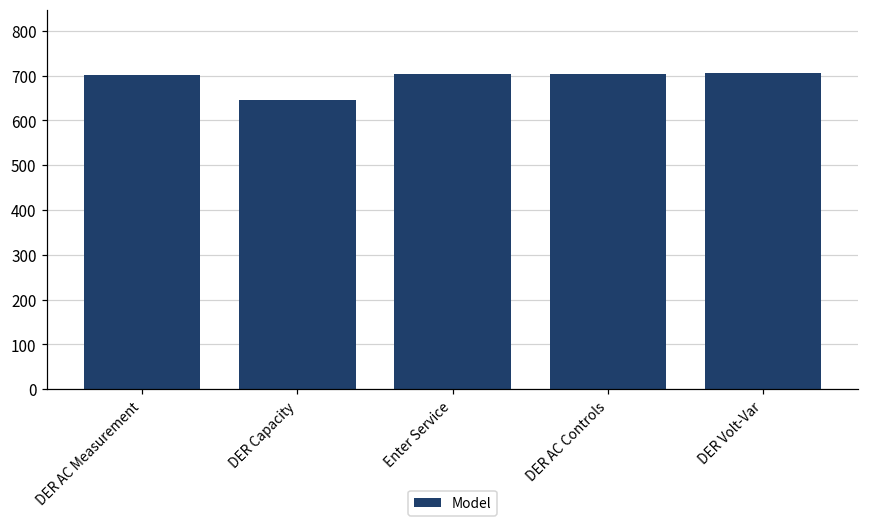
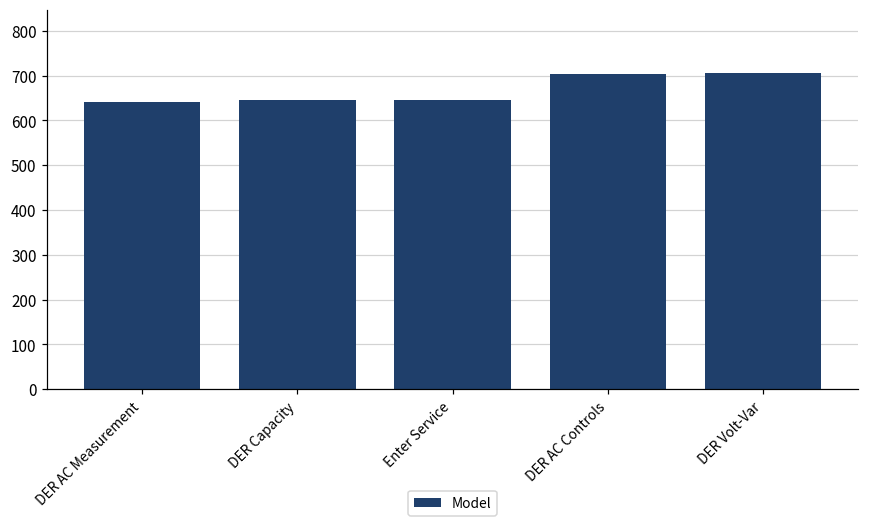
DER AC Measurement: 700 -> 640
Enter Service: 700 -> 650
